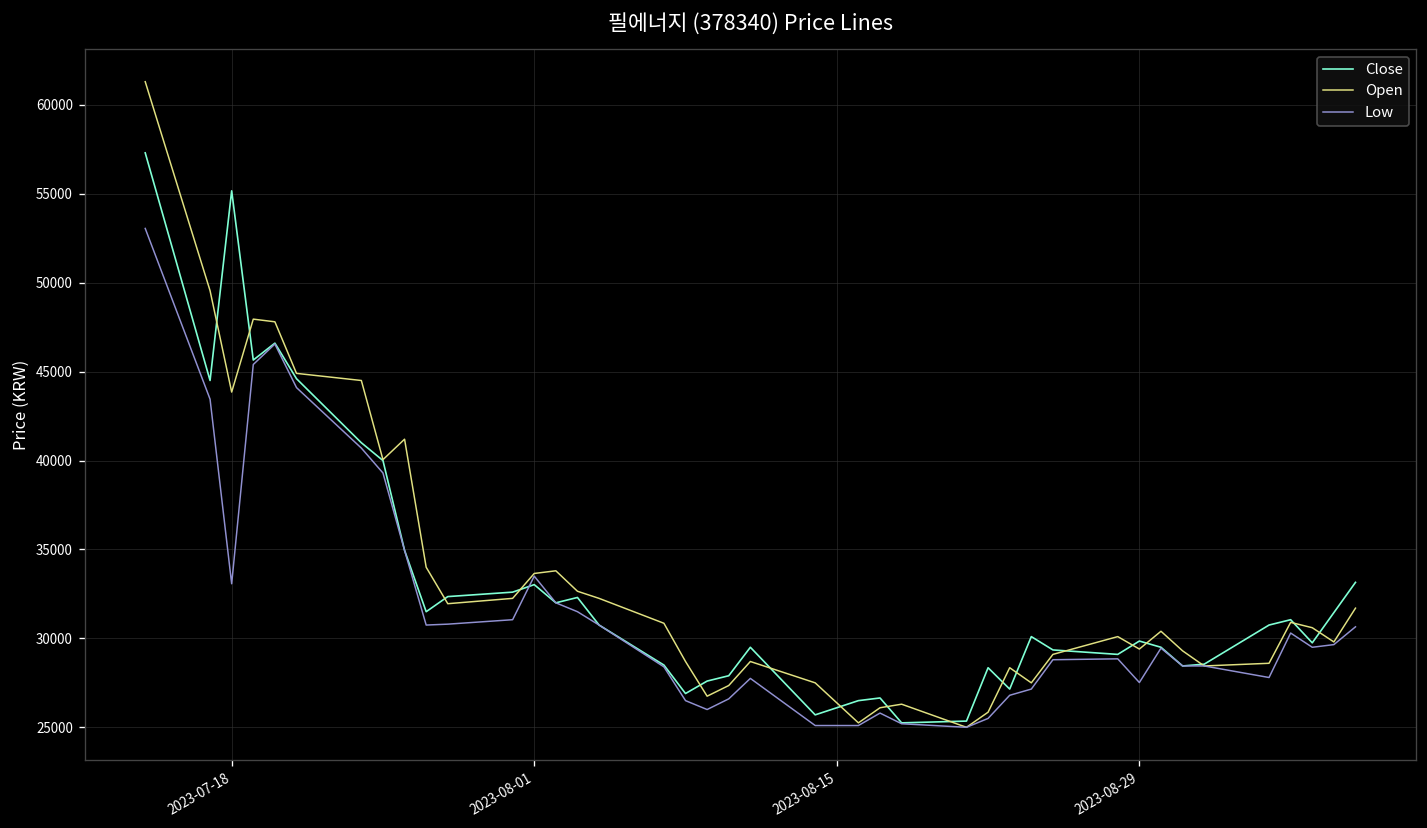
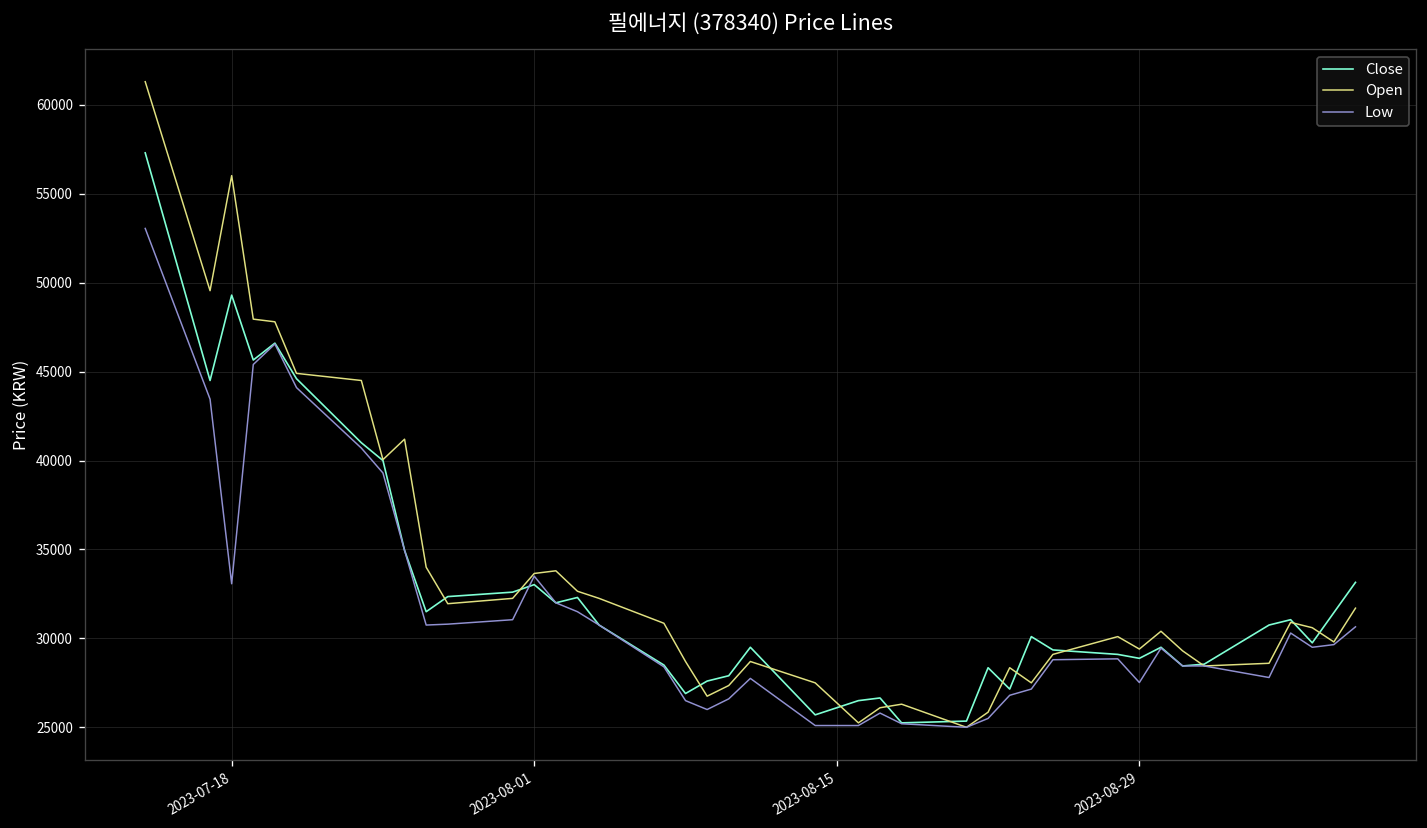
Close, 2023-07-18: 55200 -> 49300
Open, 2023-07-18: 43900 -> 56000
Close, 2023-08-29: 29900 -> 28900
